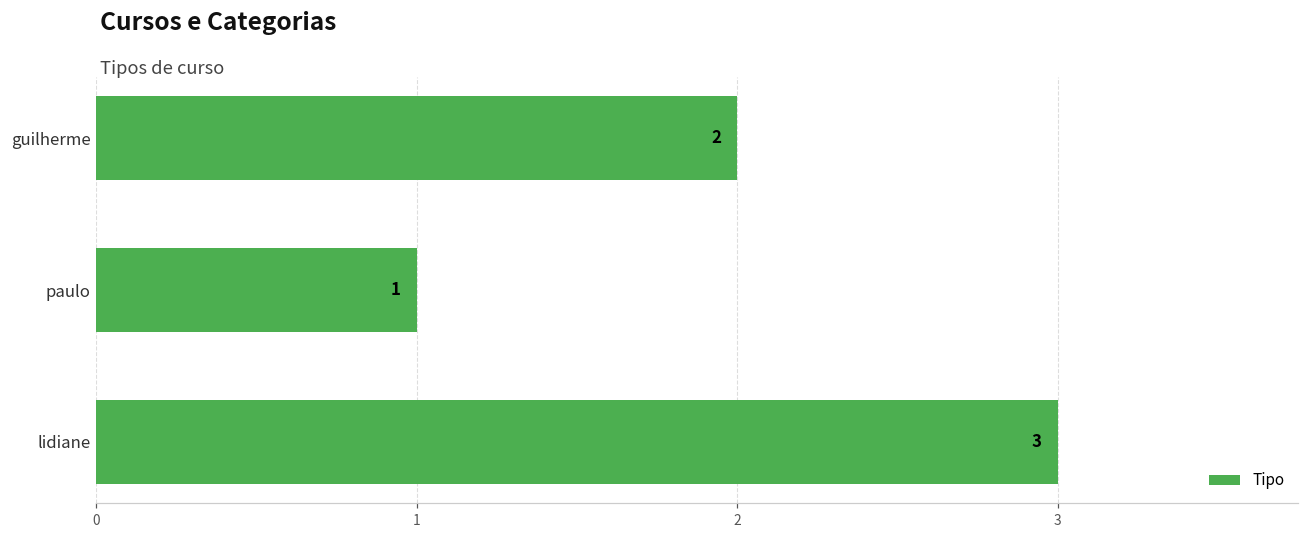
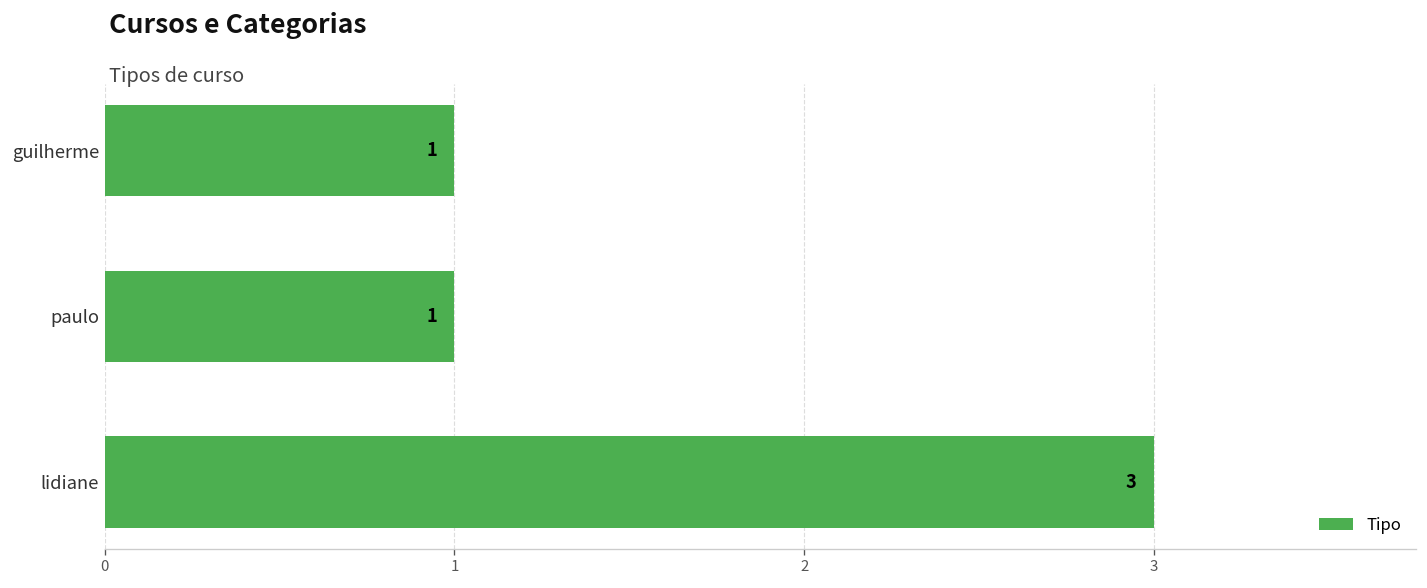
guilherme: 2 -> 1
